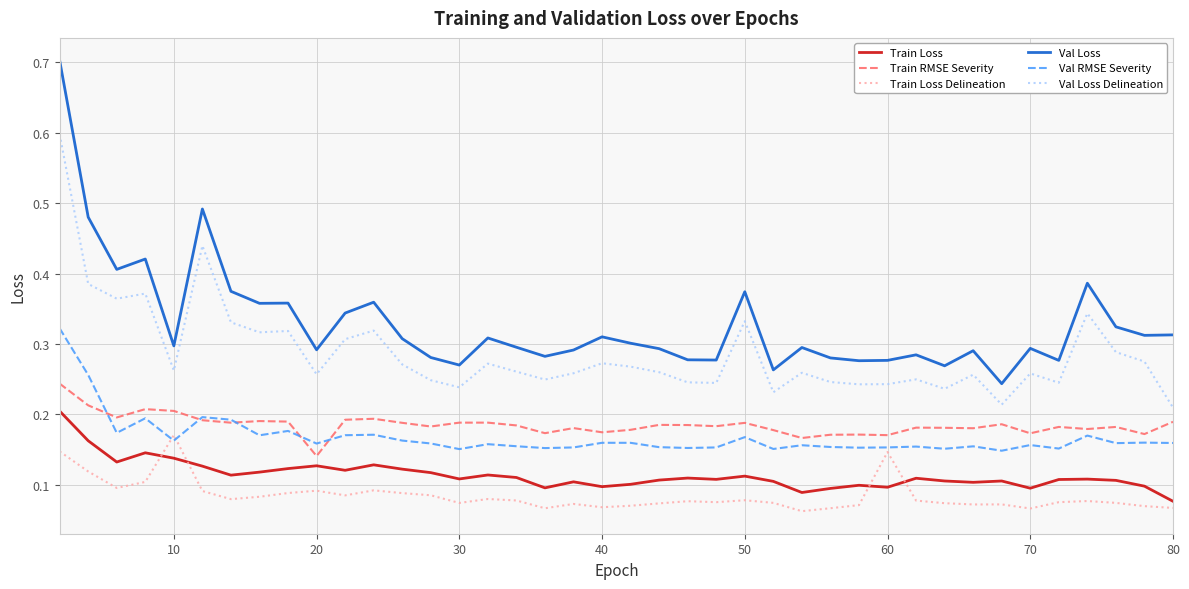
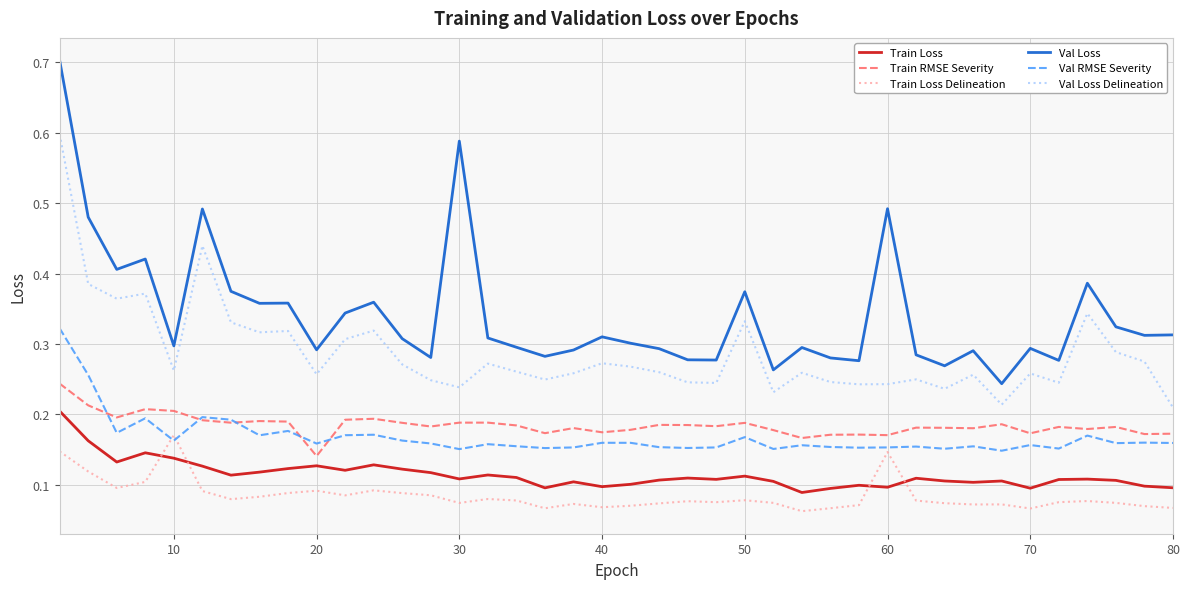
Val Loss, 30: 0.27 -> 0.59
Val Loss, 60: 0.28 -> 0.49
Train Loss, 80: 0.08 -> 0.10
Train RMSE Severity, 80: 0.19 -> 0.17
